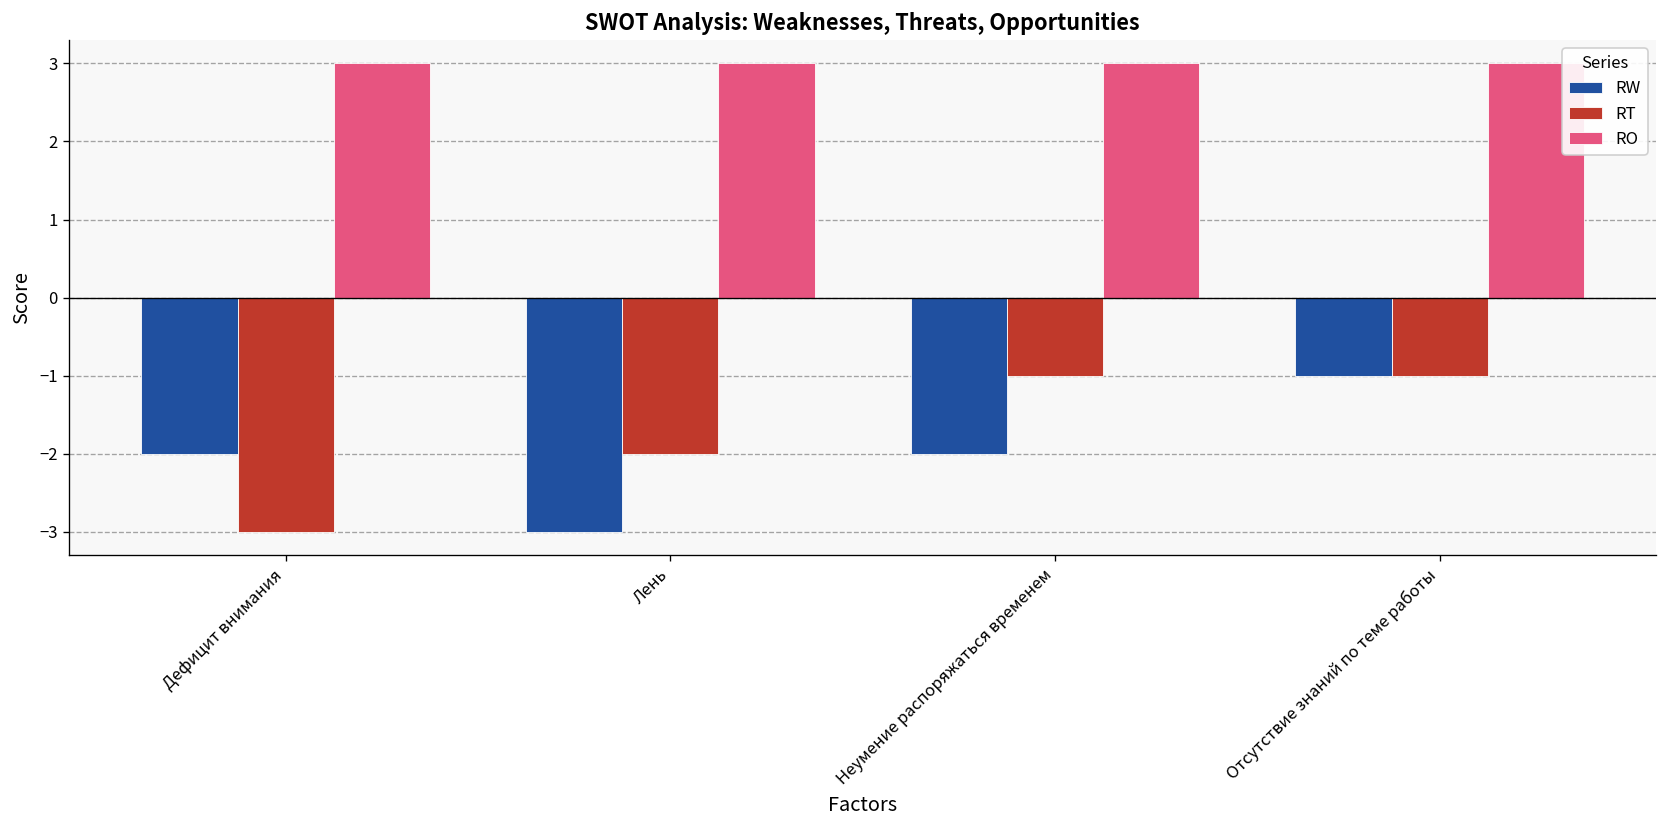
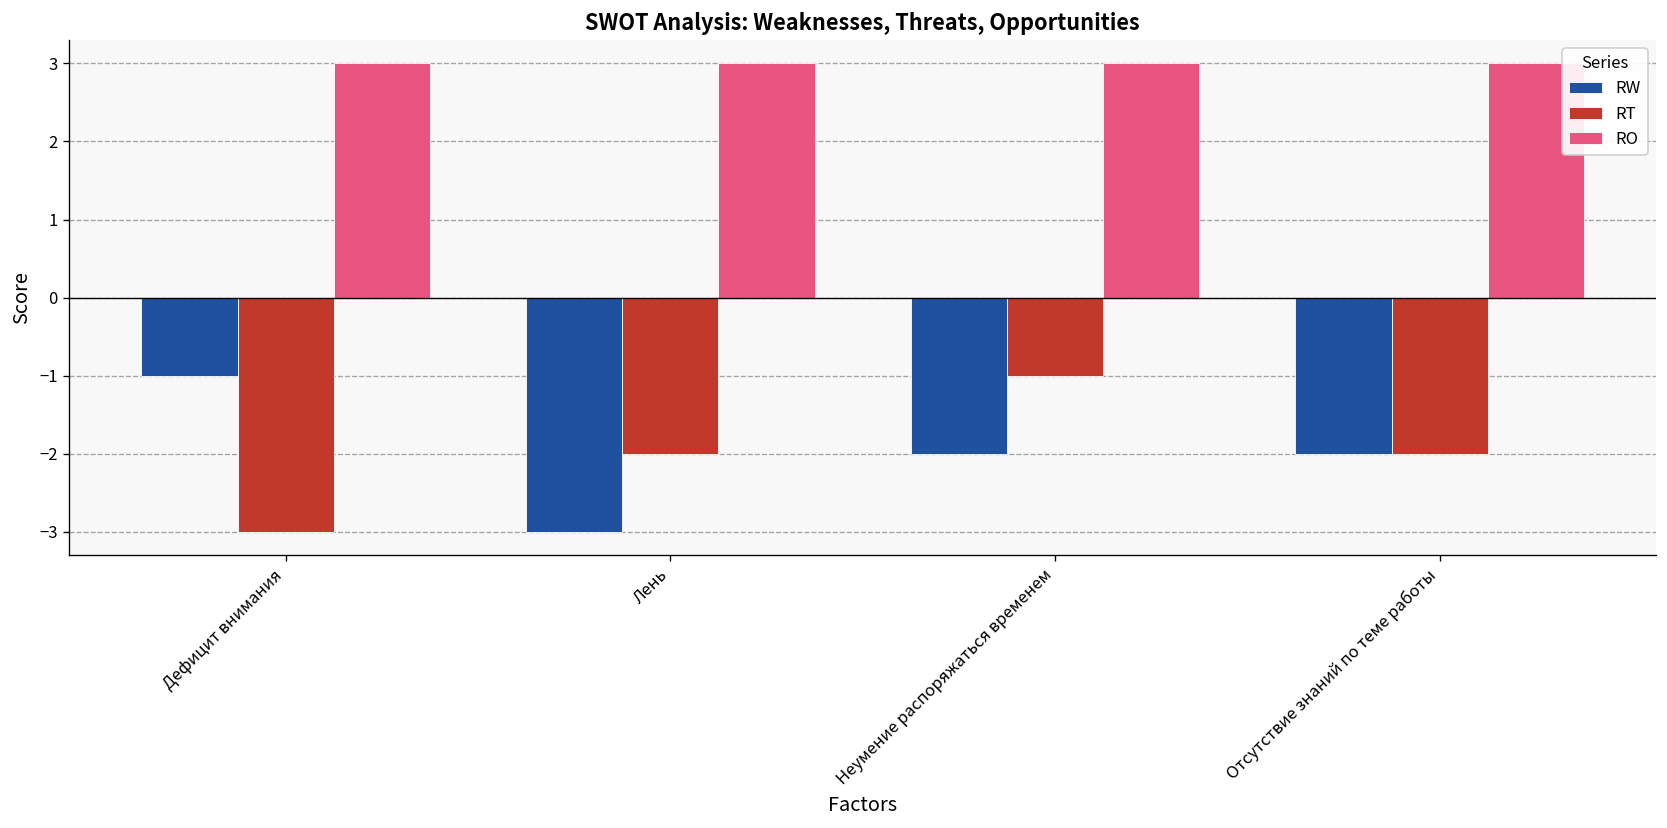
RW, Дефицит внимания: -2 -> -1
RW, Отсутствие знаний по теме работы: -1 -> -2
RT, Отсутствие знаний по теме работы: -1 -> -2
